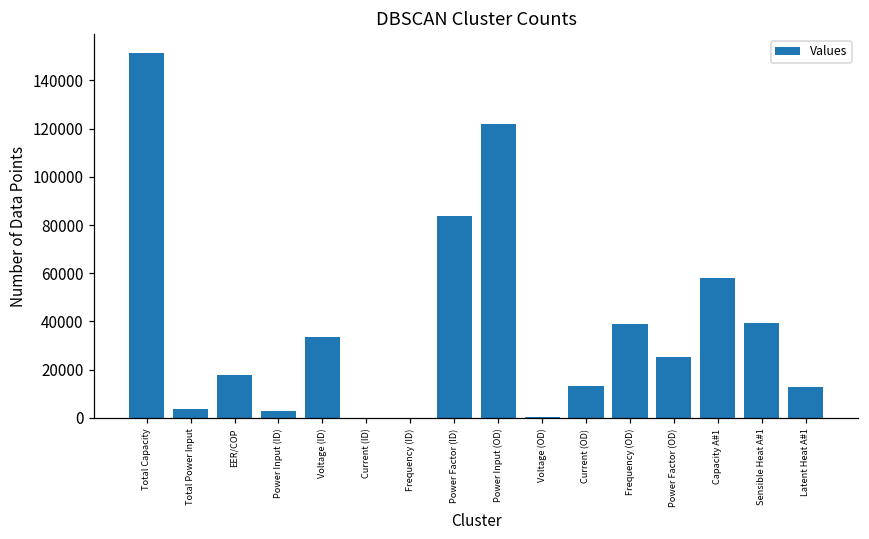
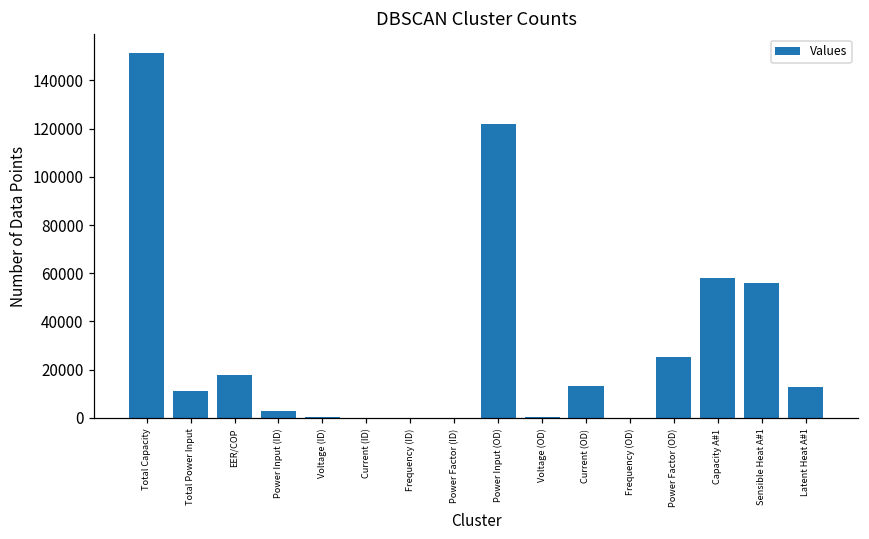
Total Power Input: 4000 -> 11000
Voltage (ID): 34000 -> 0
Power Factor (ID): 84000 -> 0
Frequency (OD): 39000 -> 0
Sensible Heat A#1: 39000 -> 56000
